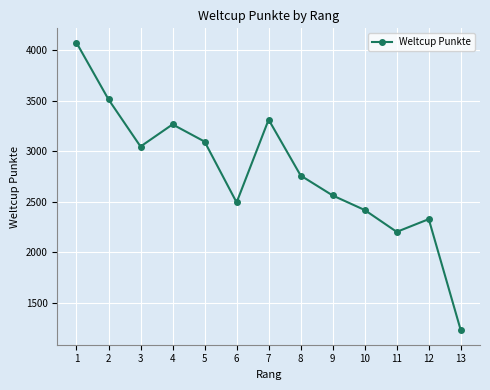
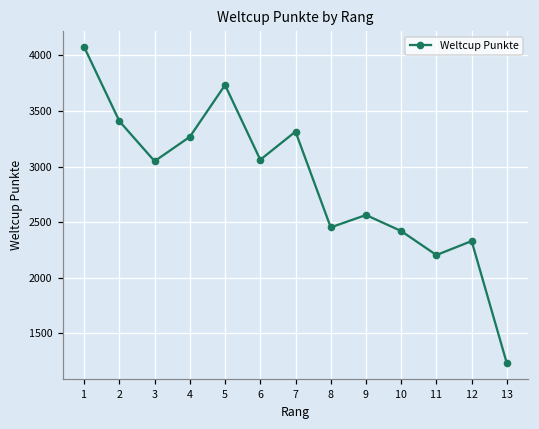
2: 3510 -> 3410
5: 3100 -> 3730
6: 2500 -> 3060
8: 2760 -> 2450
